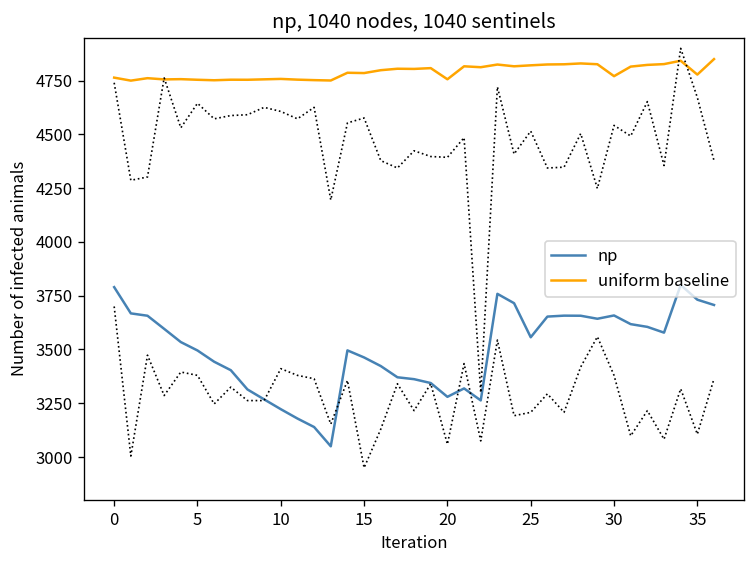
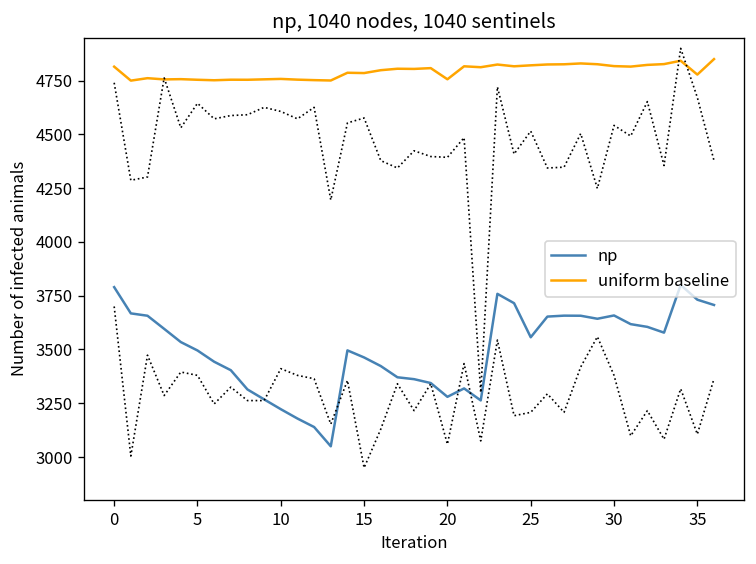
uniform baseline, 0: 4760 -> 4810
uniform baseline, 30: 4770 -> 4820
